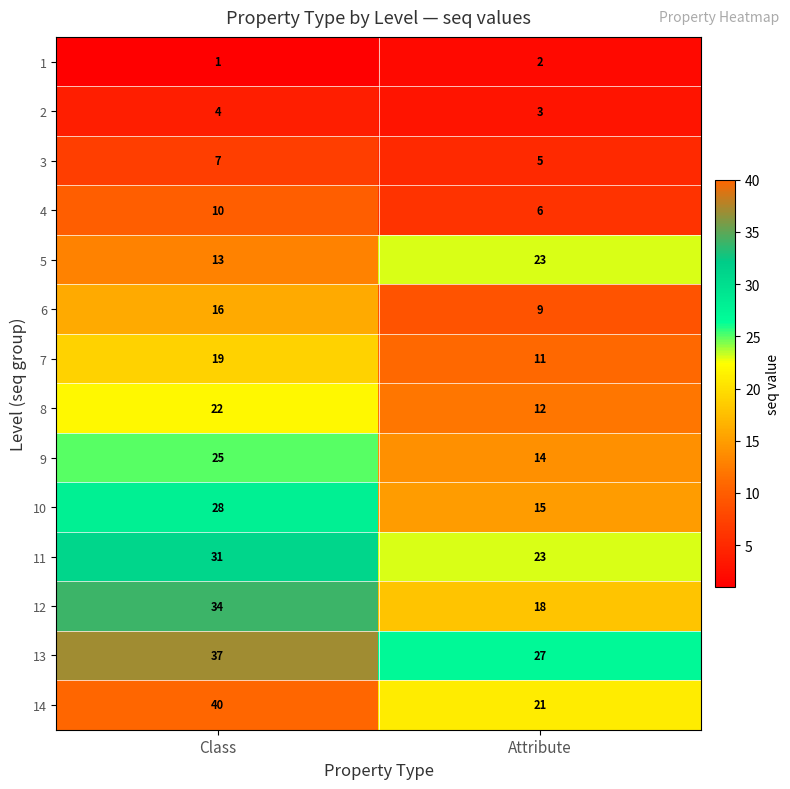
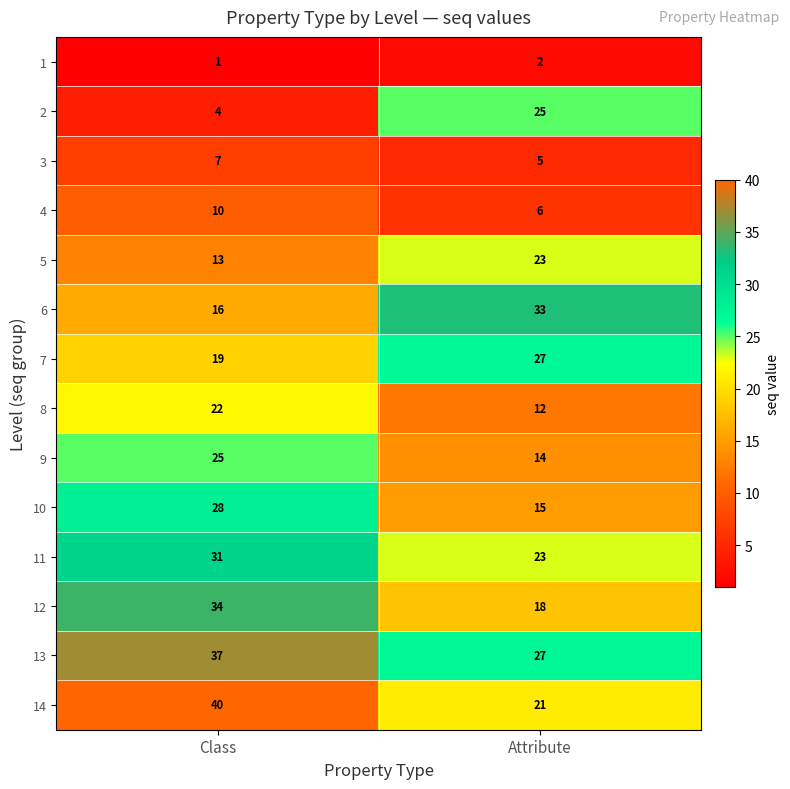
2, Attribute: 3 -> 25
6, Attribute: 9 -> 33
7, Attribute: 11 -> 27
